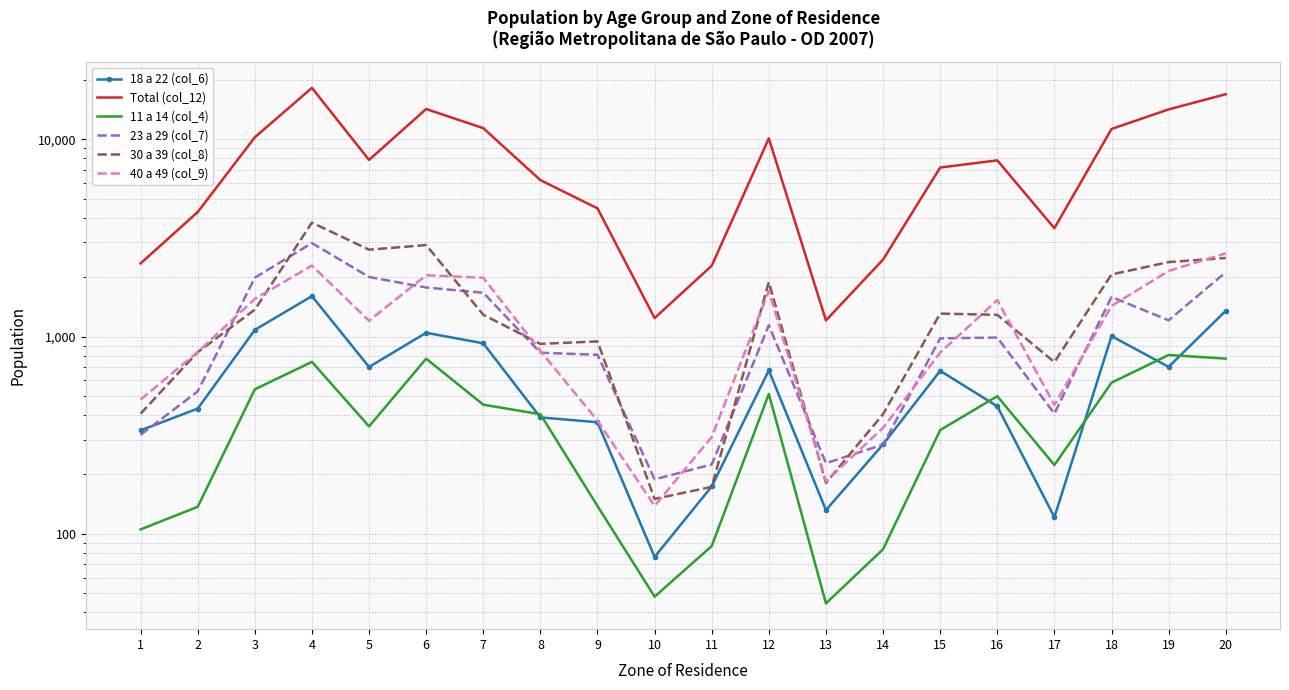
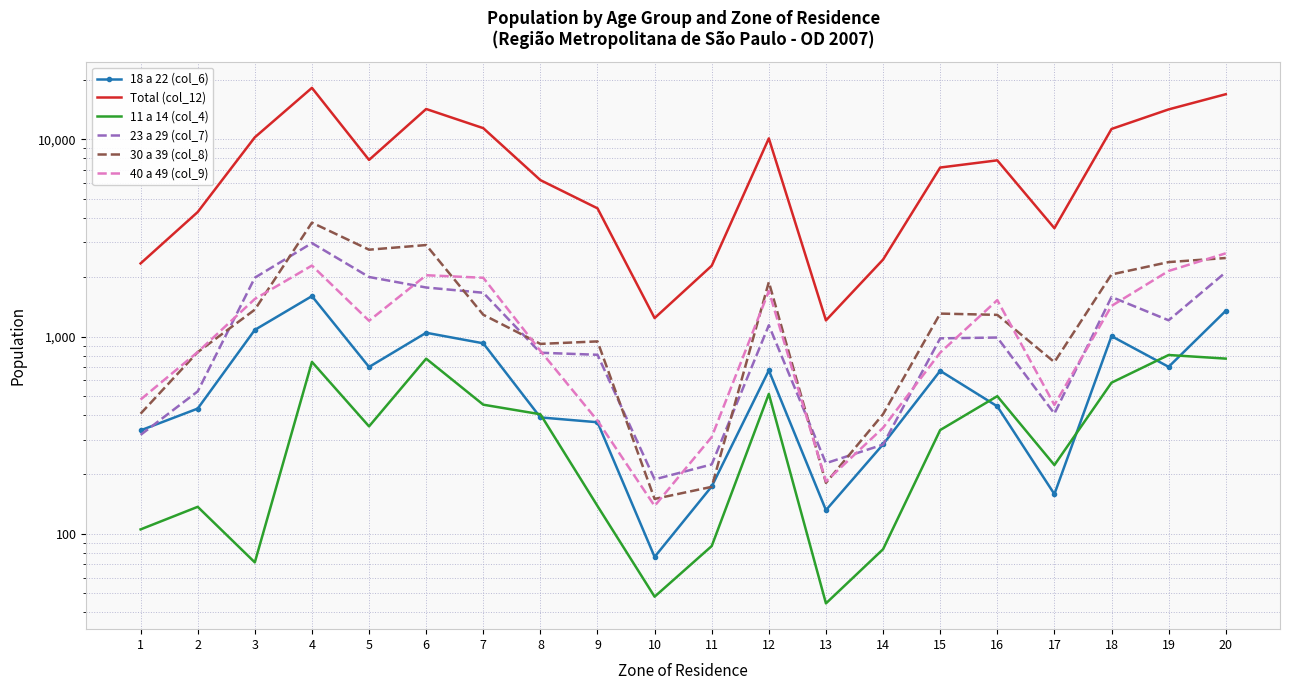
11 a 14 (col_4), 3: 540 -> 72
18 a 22 (col_6), 17: 120 -> 160
